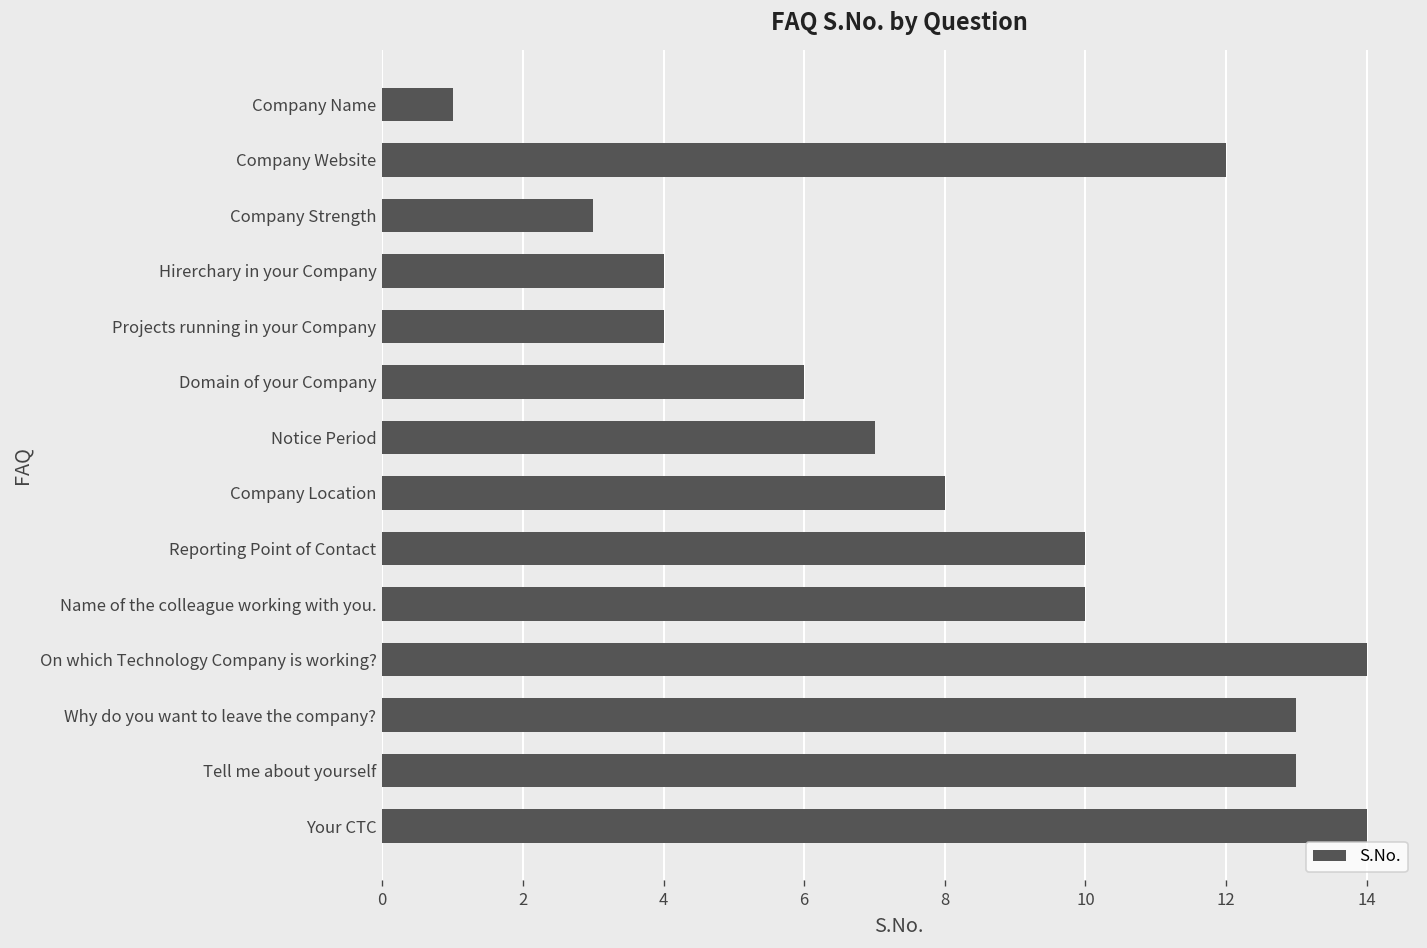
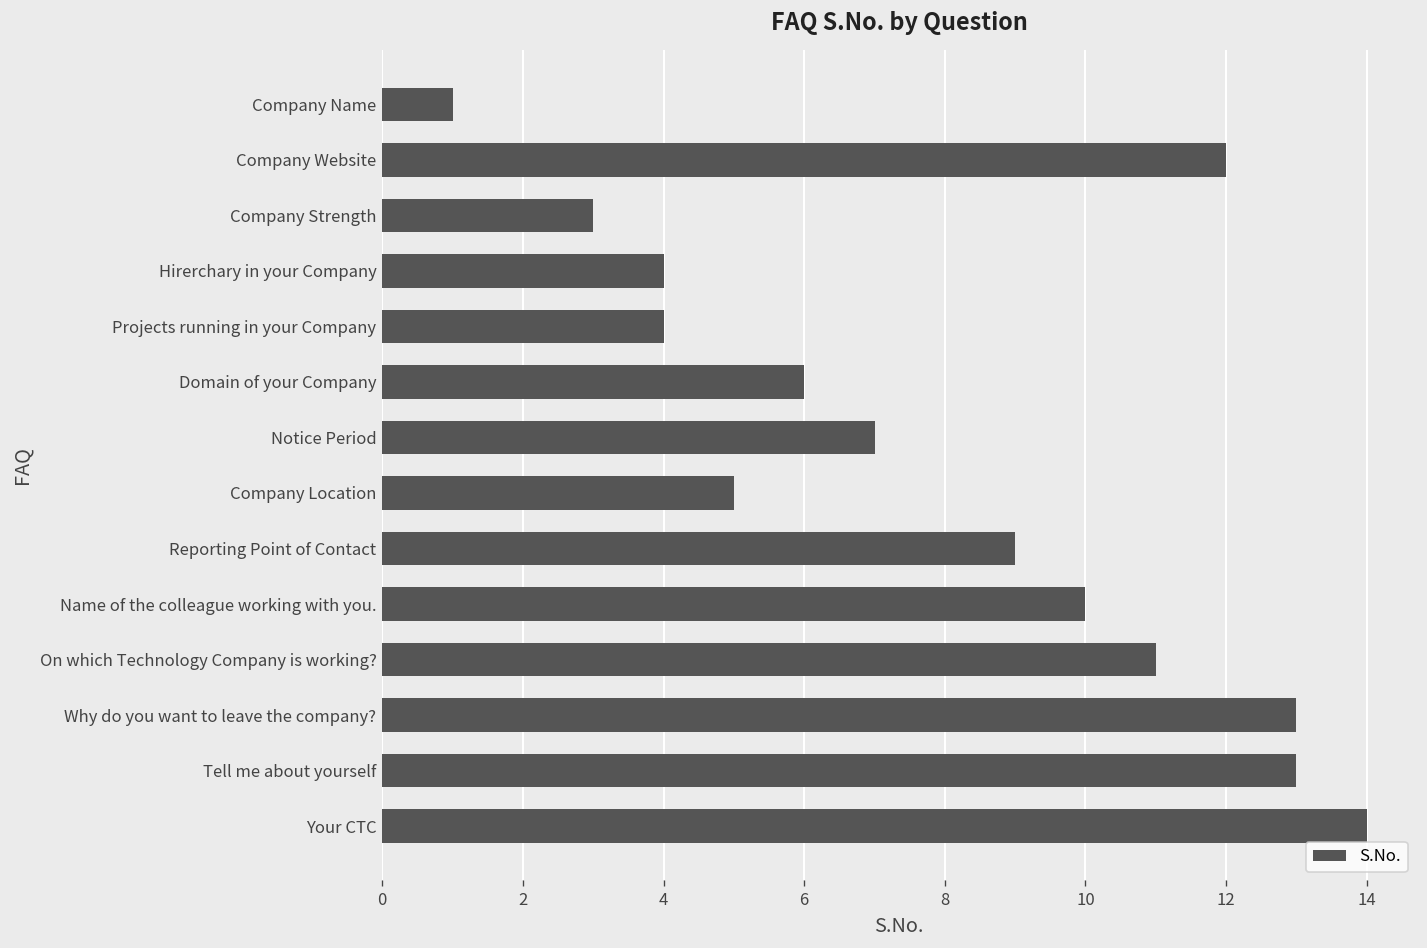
Company Location: 8 -> 5
Reporting Point of Contact: 10 -> 9
On which Technology Company is working?: 14 -> 11
